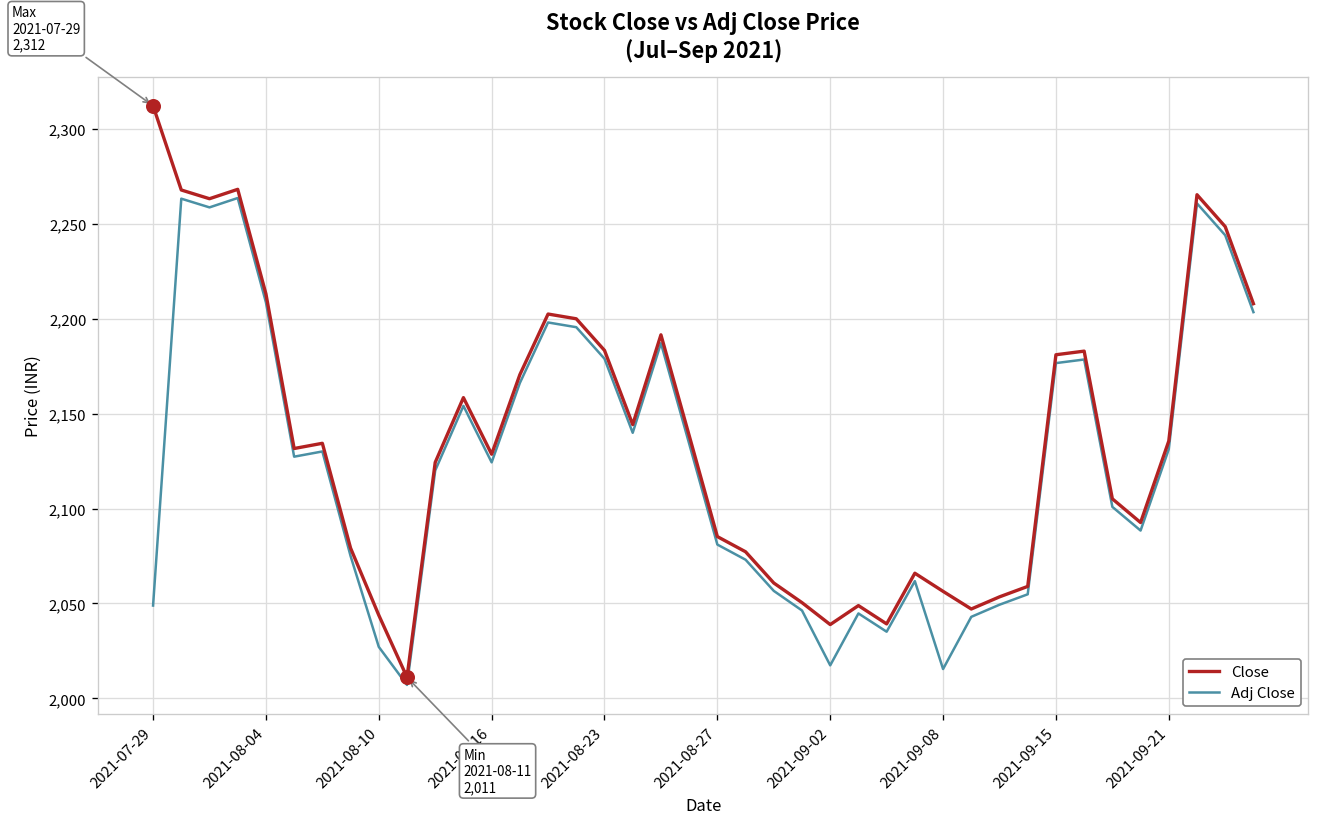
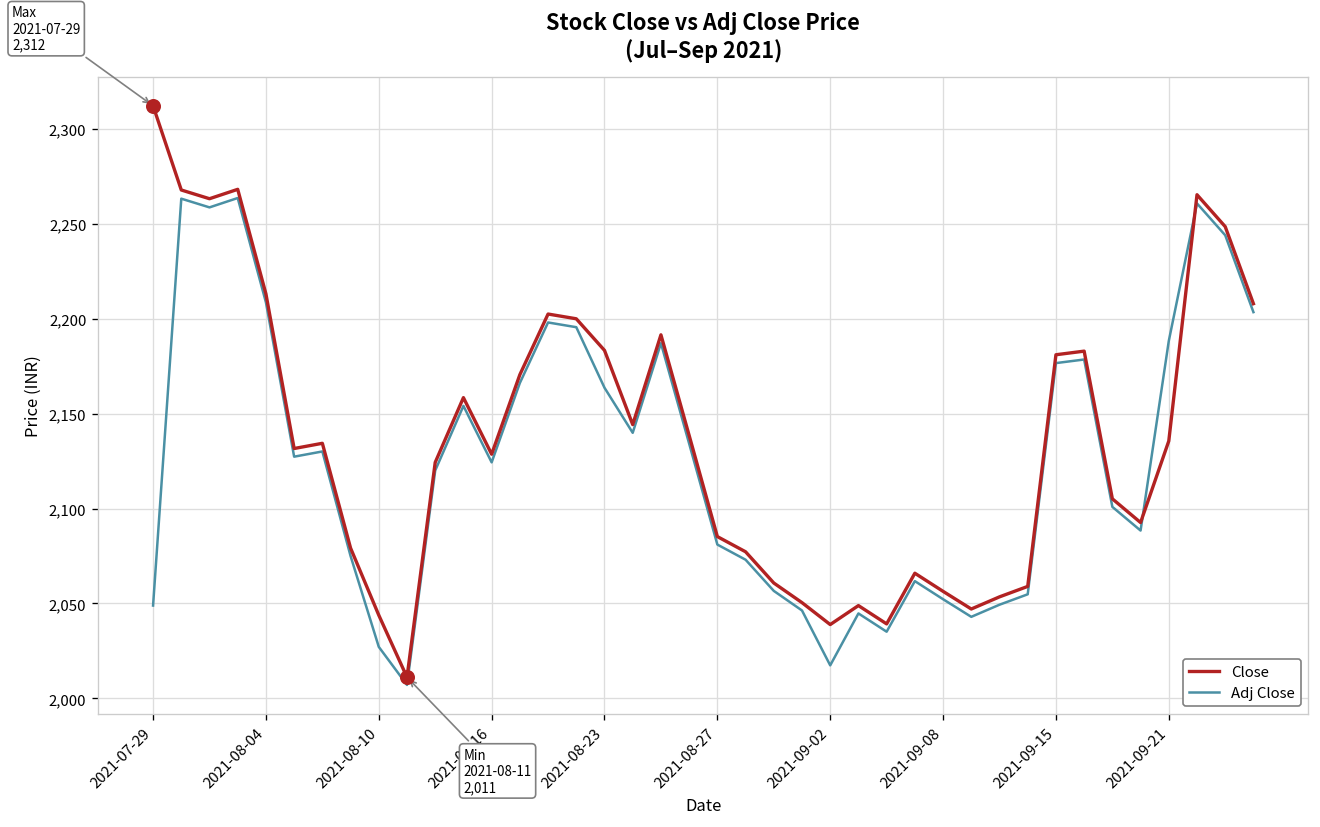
Adj Close, 2021-08-23: 2,179 -> 2,164
Adj Close, 2021-09-08: 2,015 -> 2,052
Adj Close, 2021-09-21: 2,131 -> 2,188
